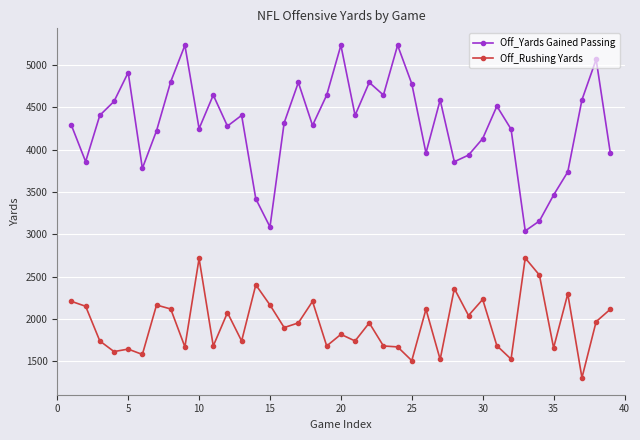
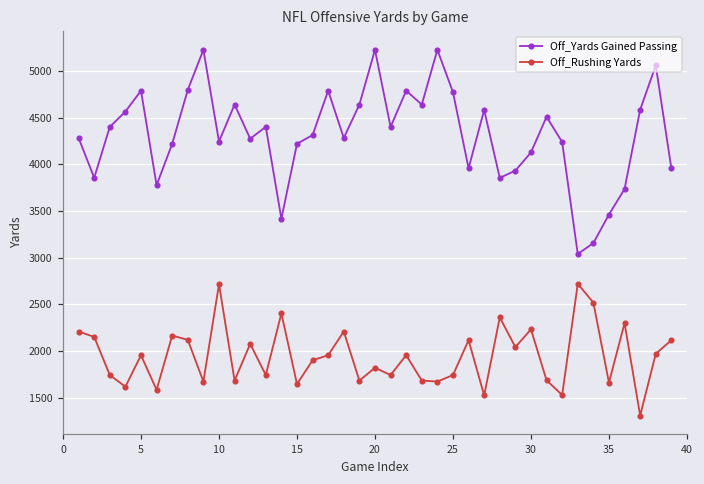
Off_Yards Gained Passing, 5: 4900 -> 4800
Off_Rushing Yards, 5: 1600 -> 2000
Off_Yards Gained Passing, 15: 3100 -> 4200
Off_Rushing Yards, 15: 2200 -> 1600
Off_Rushing Yards, 25: 1500 -> 1700
